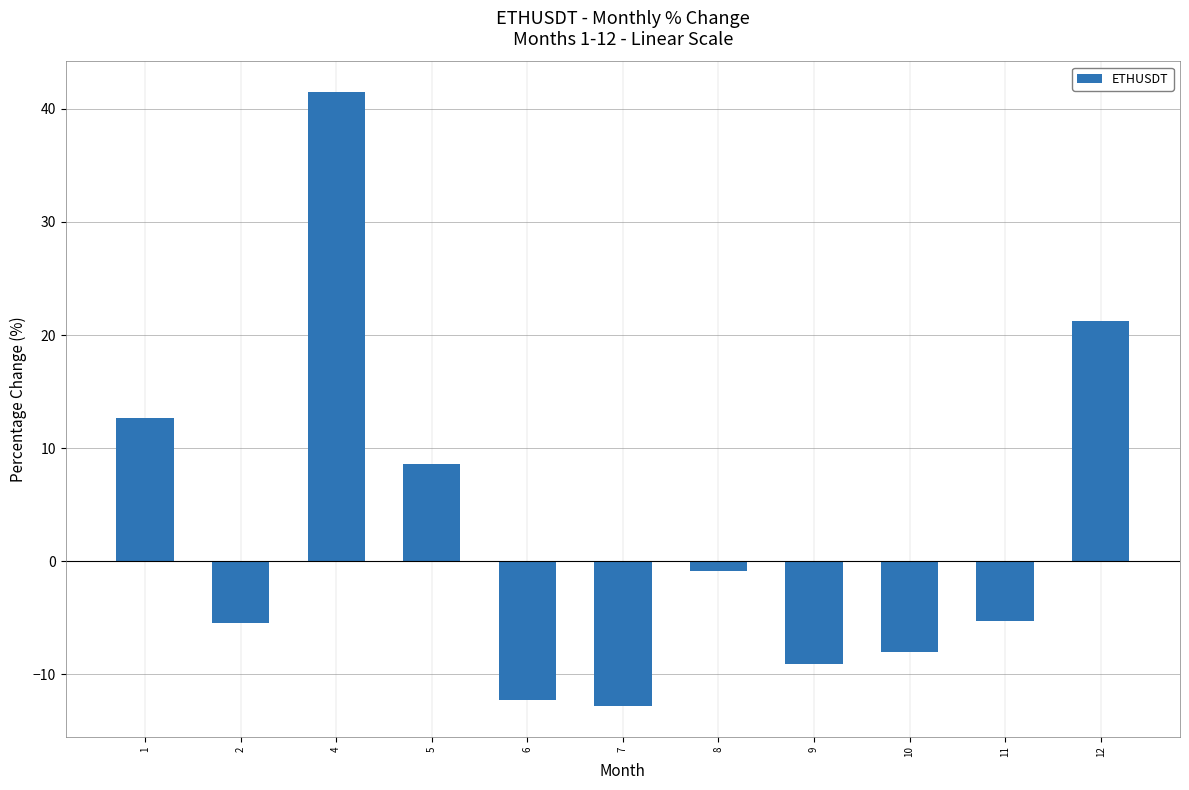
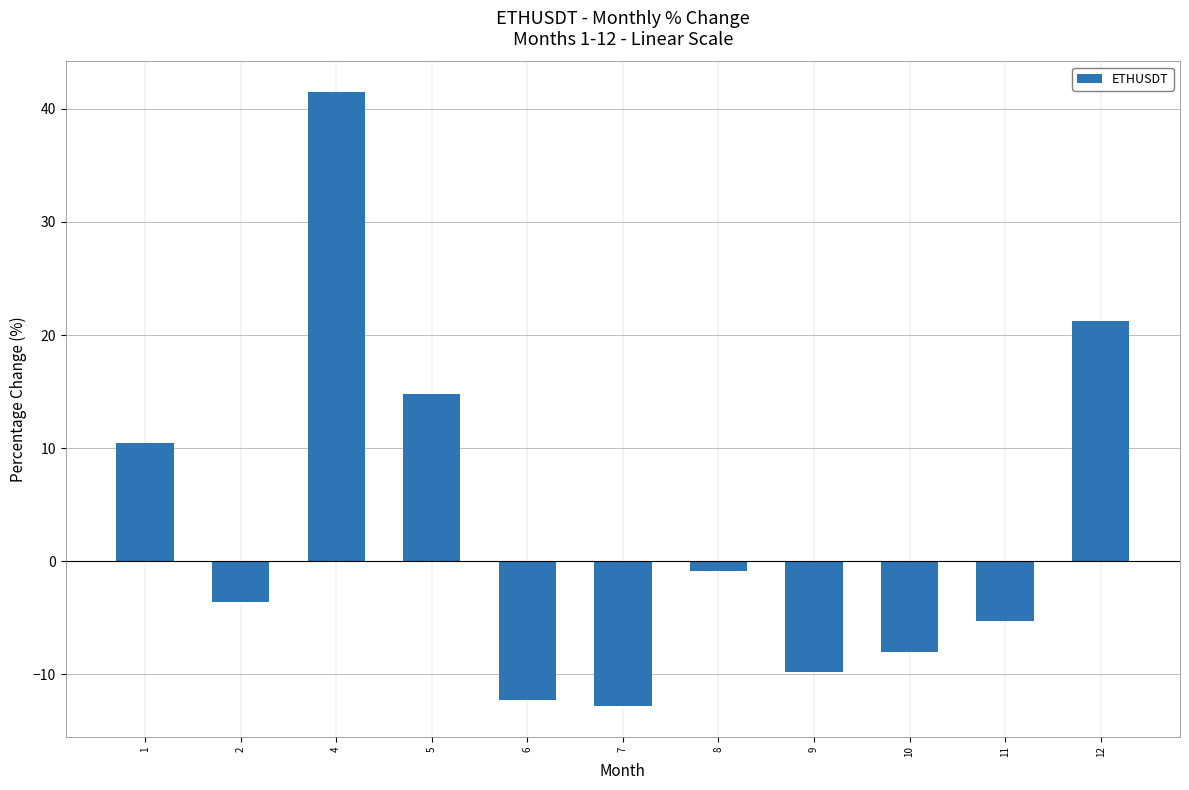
1: 12.6 -> 10.4
2: -5.4 -> -3.6
5: 8.6 -> 14.8
9: -9.0 -> -9.8
